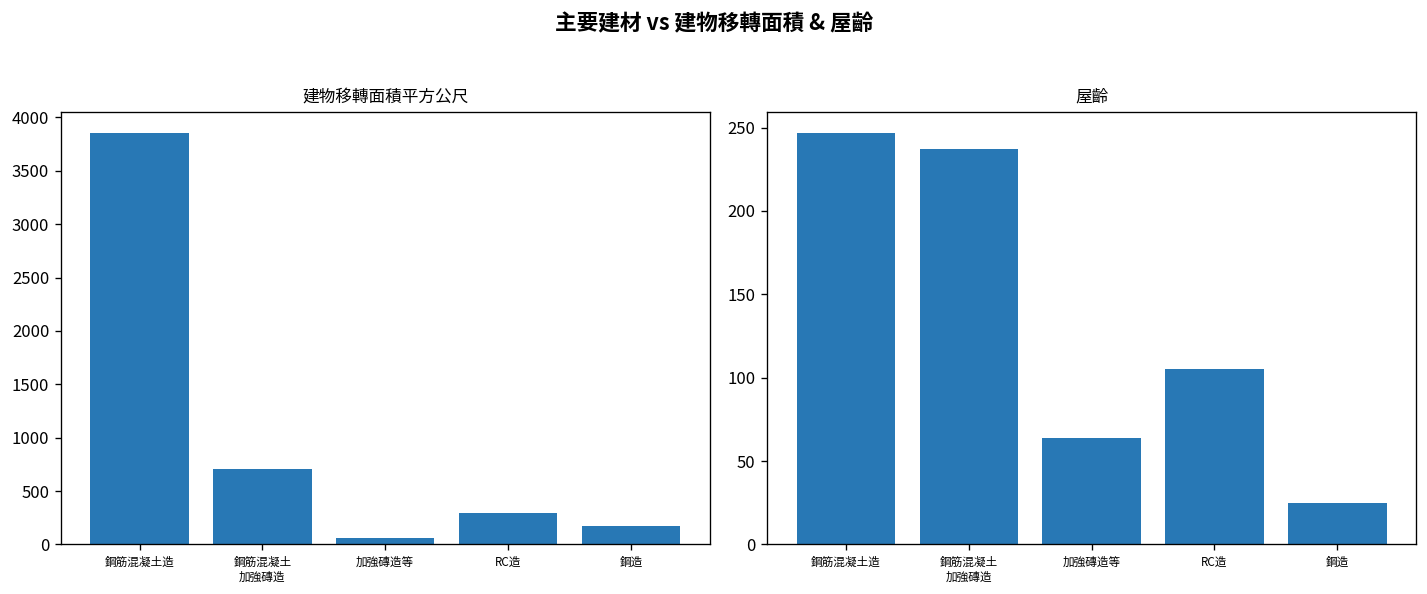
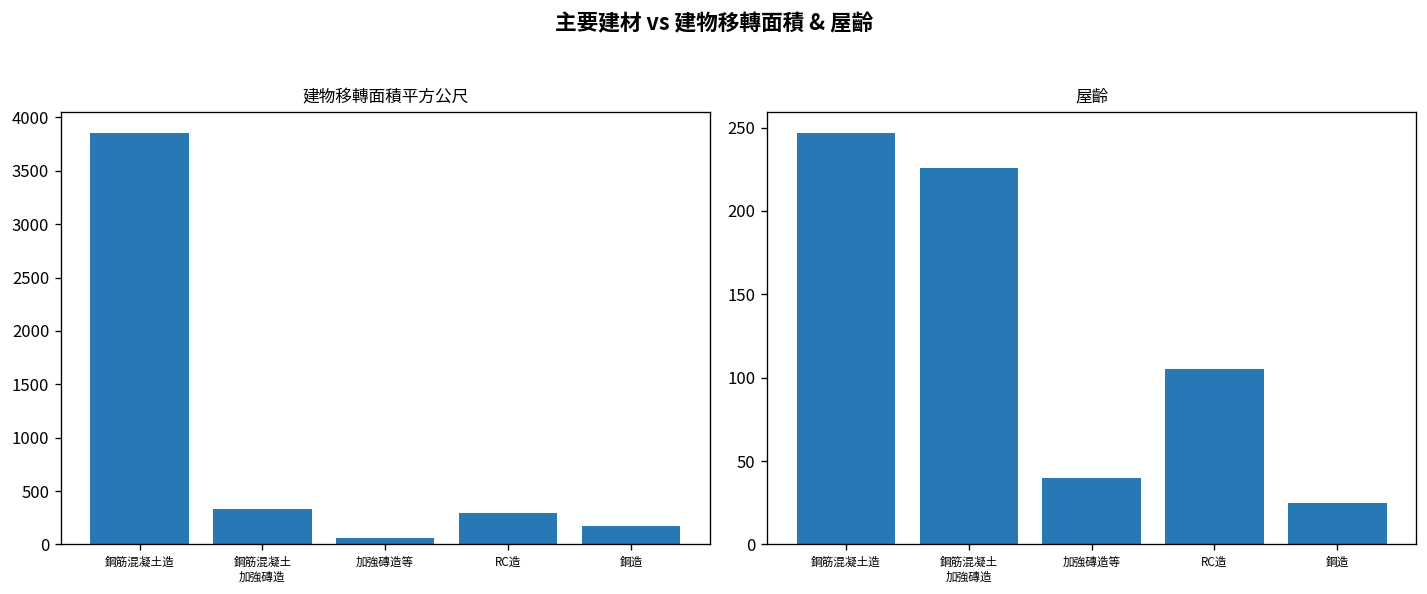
建物移轉面積平方公尺, 鋼筋混凝土 加強磚造: 700 -> 300
屋齡, 鋼筋混凝土 加強磚造: 237 -> 226
屋齡, 加強磚造等: 64 -> 40
